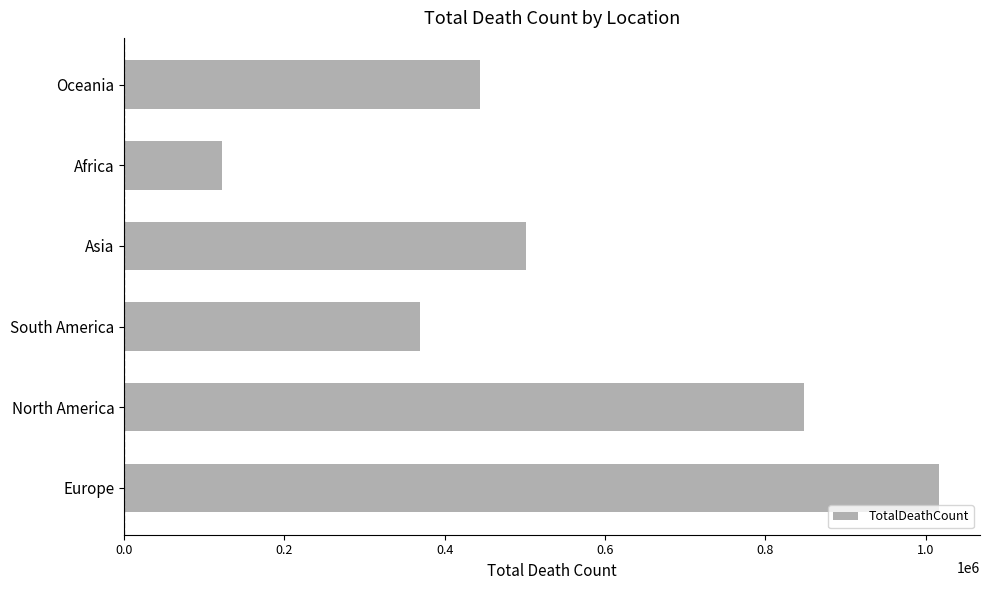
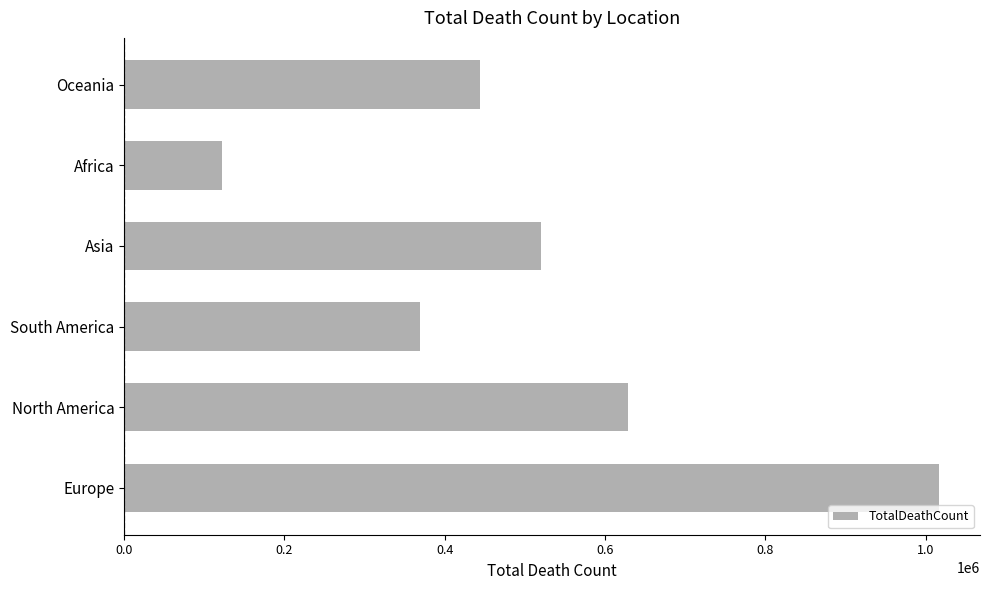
Asia: 500000 -> 520000
North America: 850000 -> 630000
